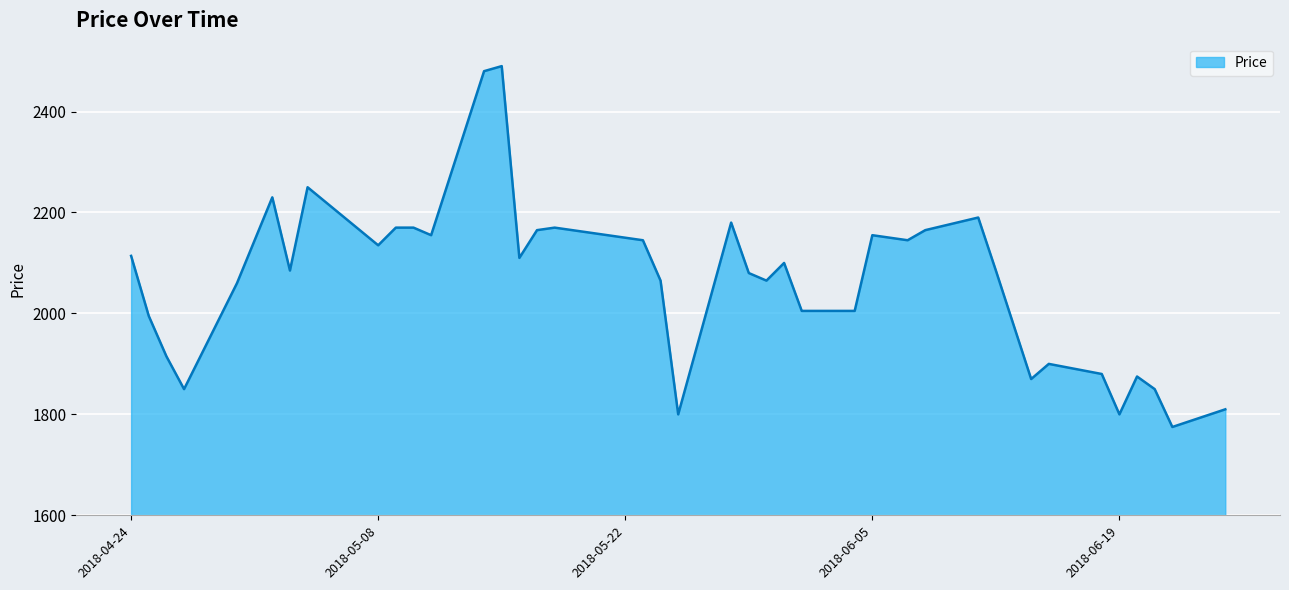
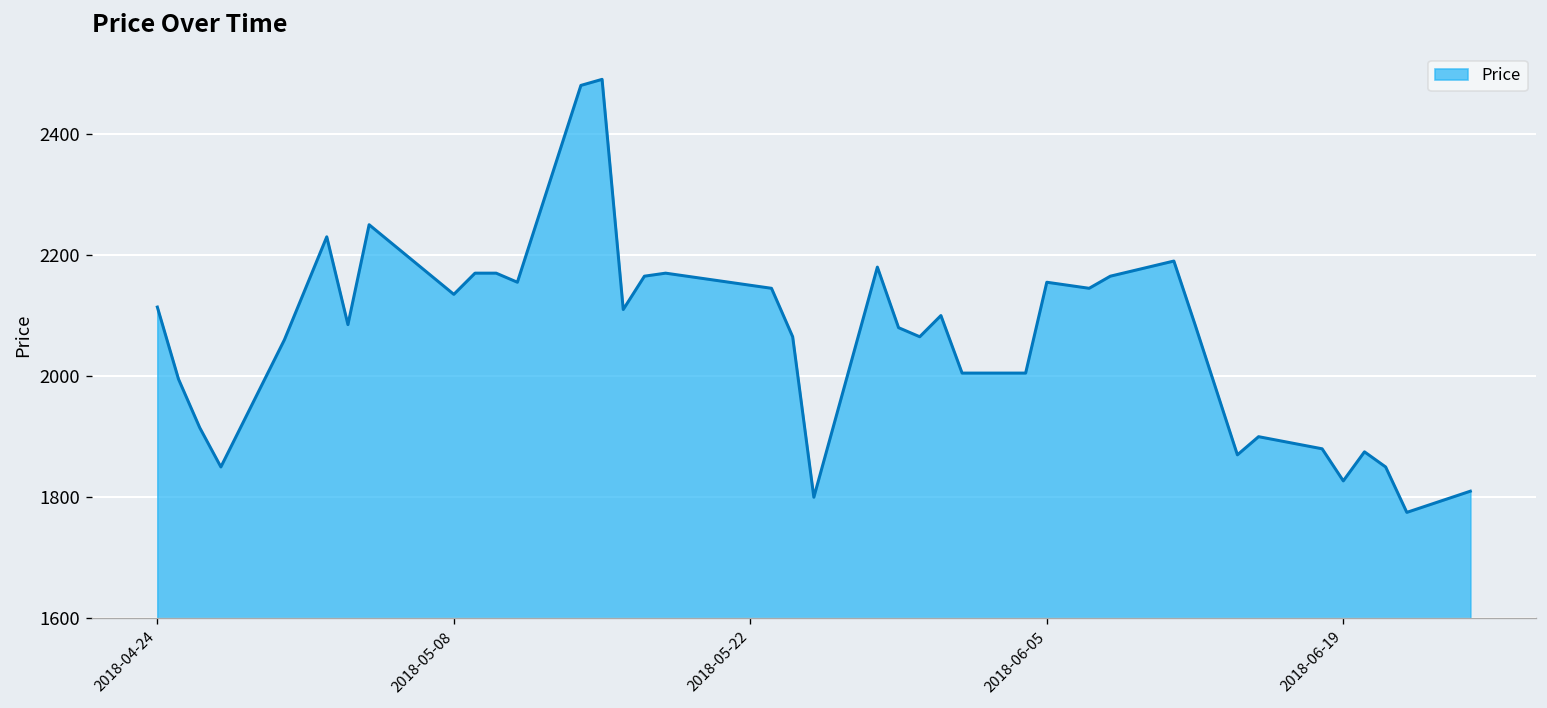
2018-06-19: 1800 -> 1830
